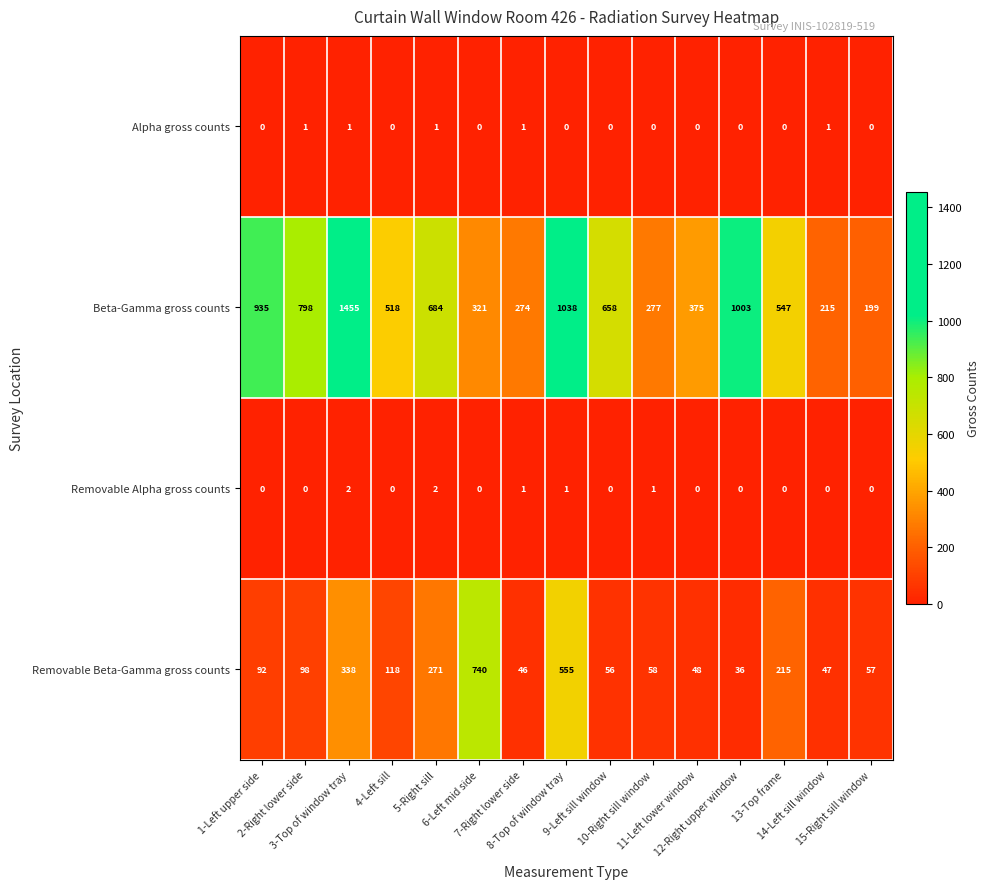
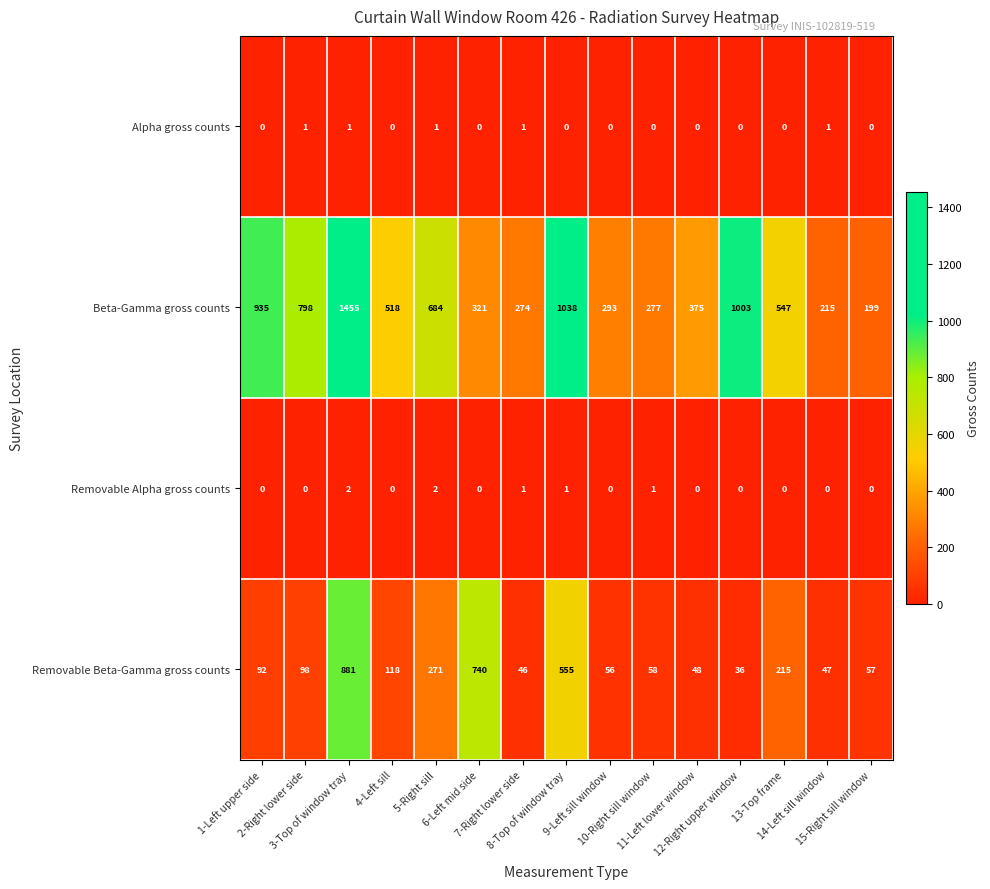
Beta-Gamma gross counts, 9-Left sill window: 658 -> 293
Removable Beta-Gamma gross counts, 3-Top of window tray: 338 -> 881
